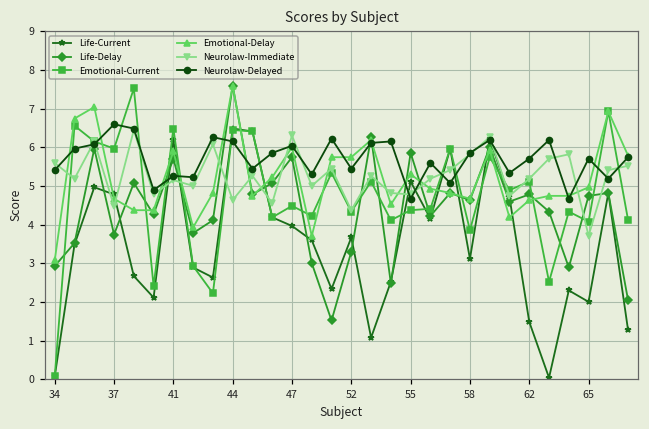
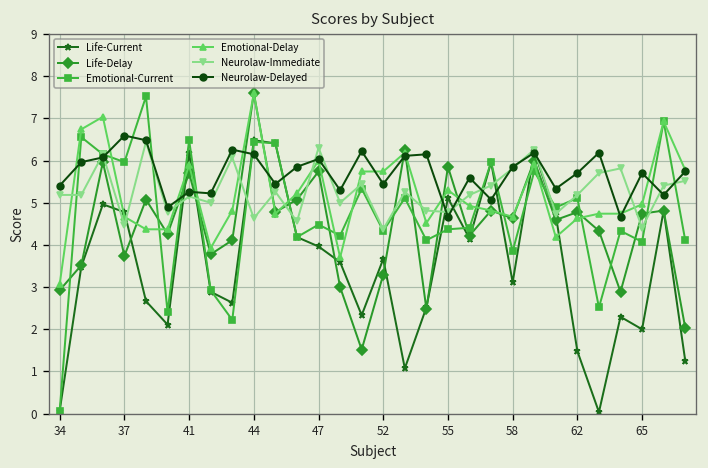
Neurolaw-Immediate, 34: 5.6 -> 5.2
Neurolaw-Immediate, 65: 3.7 -> 4.4
